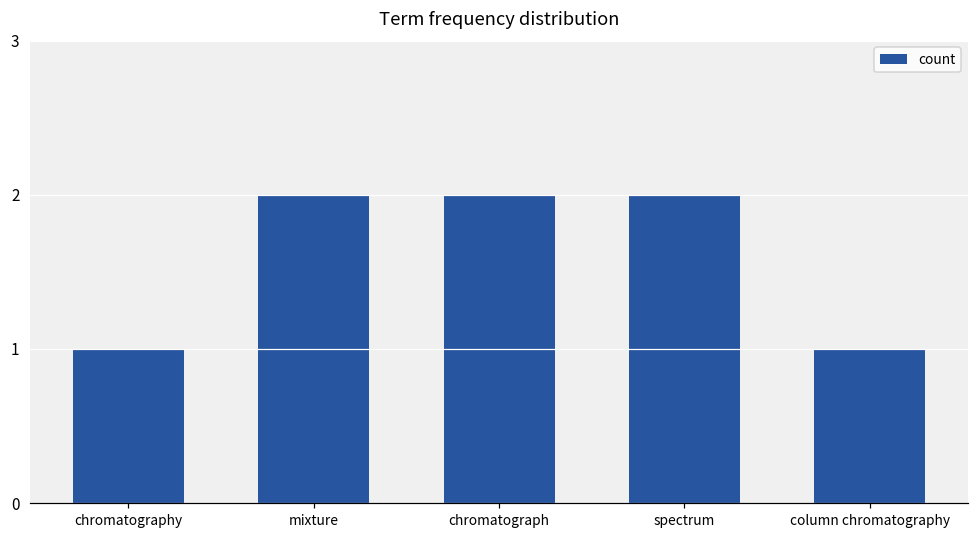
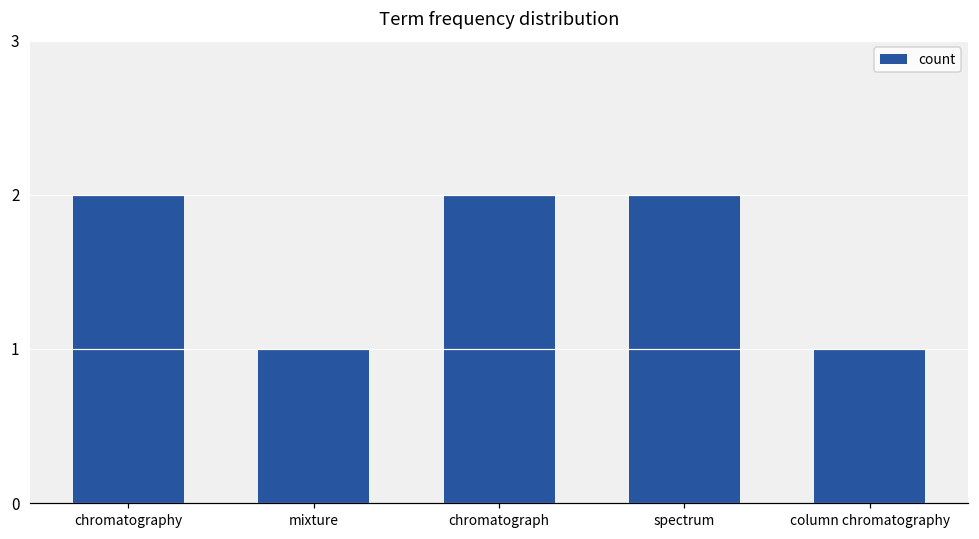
chromatography: 1 -> 2
mixture: 2 -> 1
